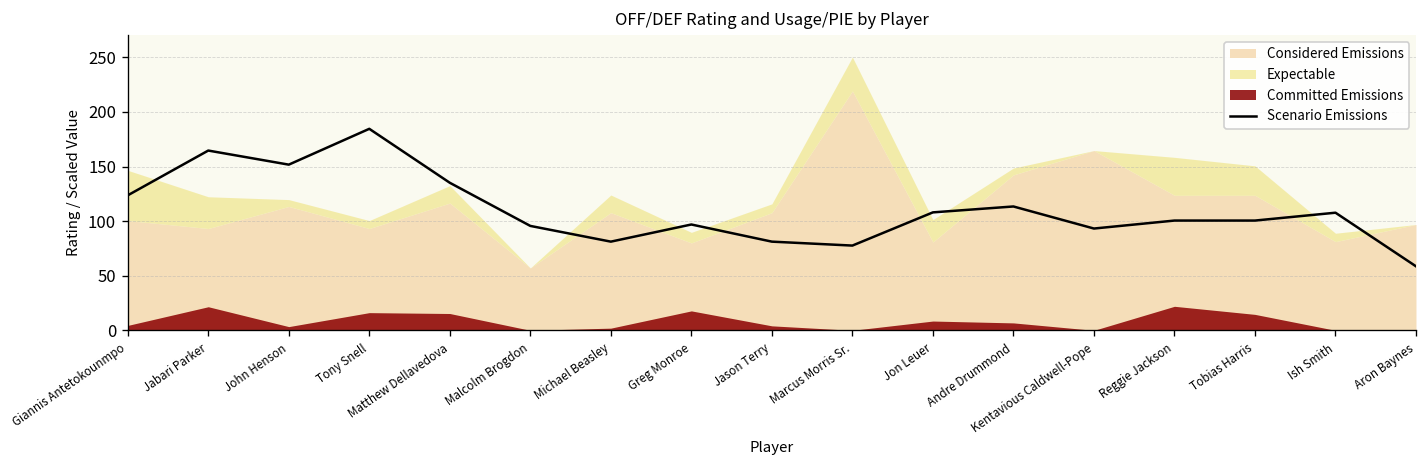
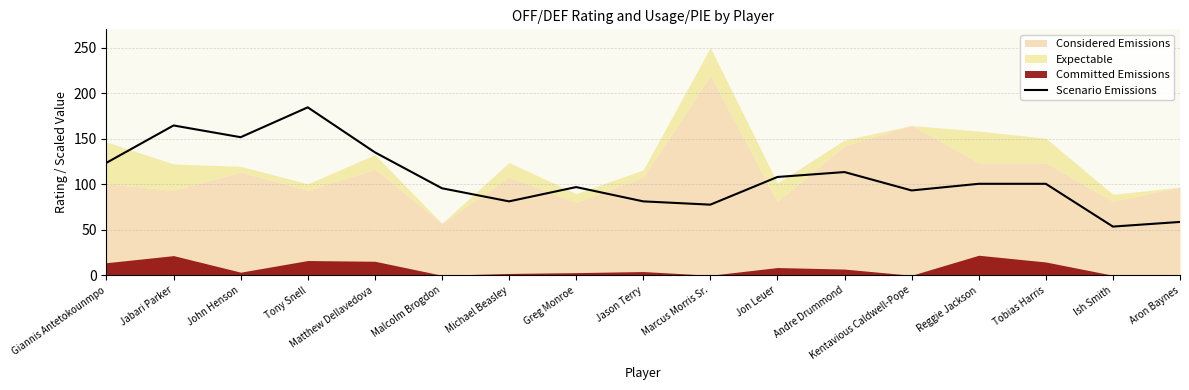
Committed Emissions, Giannis Antetokounmpo: 0 -> 10
Committed Emissions, Greg Monroe: 20 -> 0
Scenario Emissions, Ish Smith: 110 -> 50
